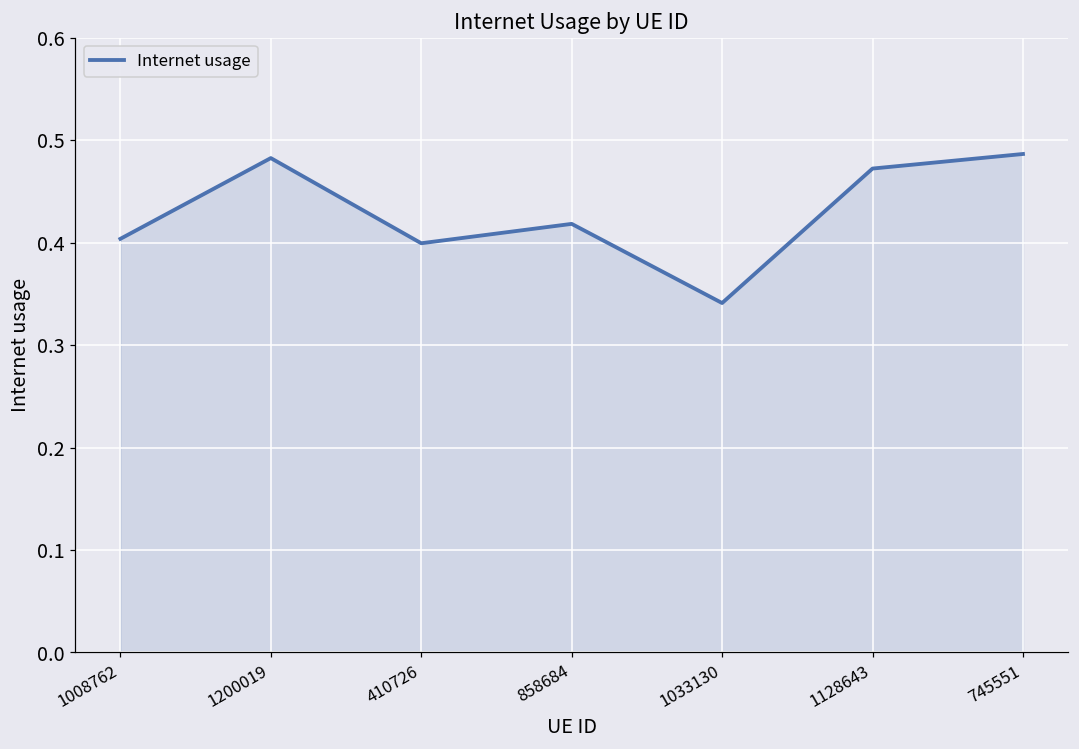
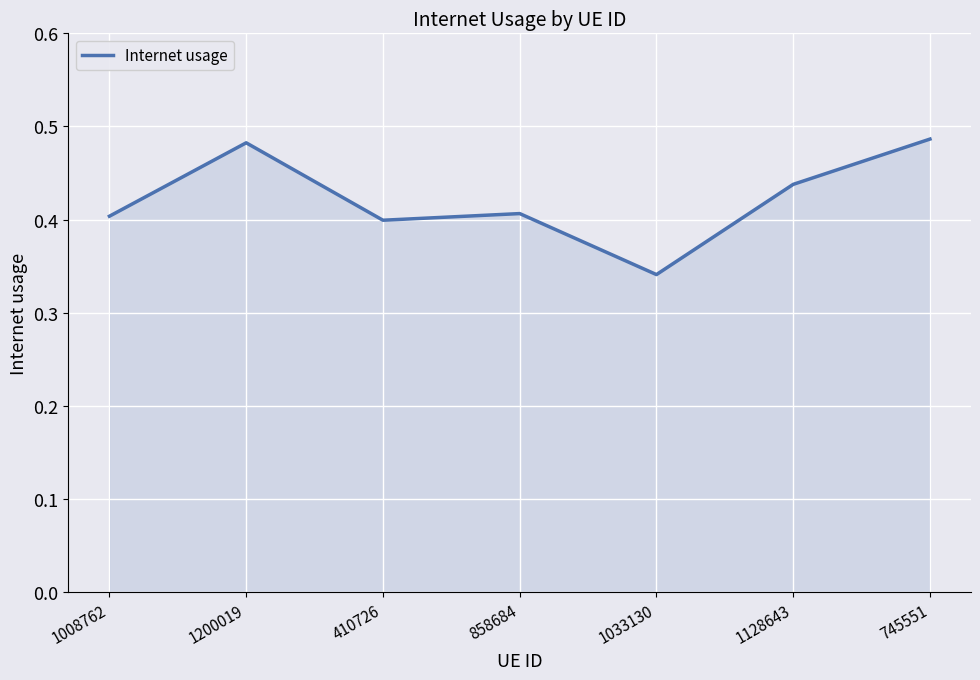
858684: 0.42 -> 0.41
1128643: 0.47 -> 0.44
